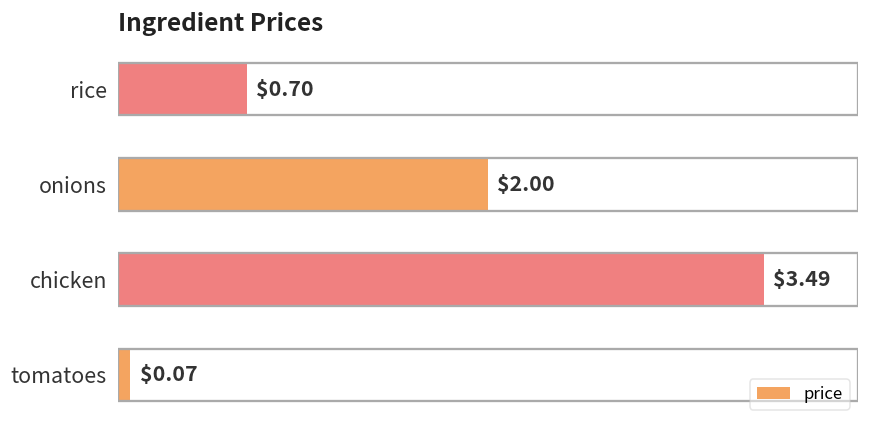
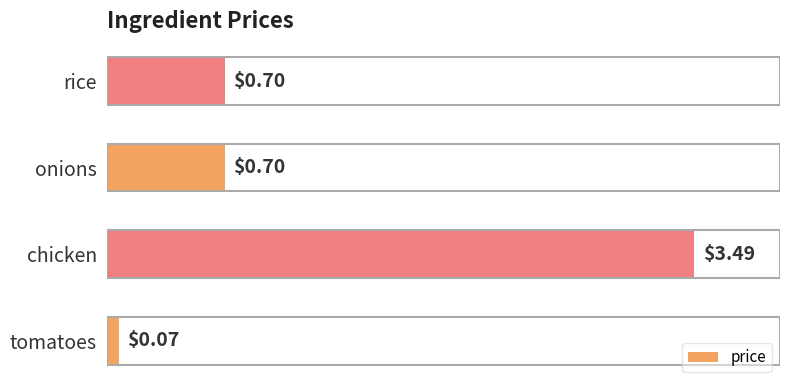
onions: $2.00 -> $0.70
